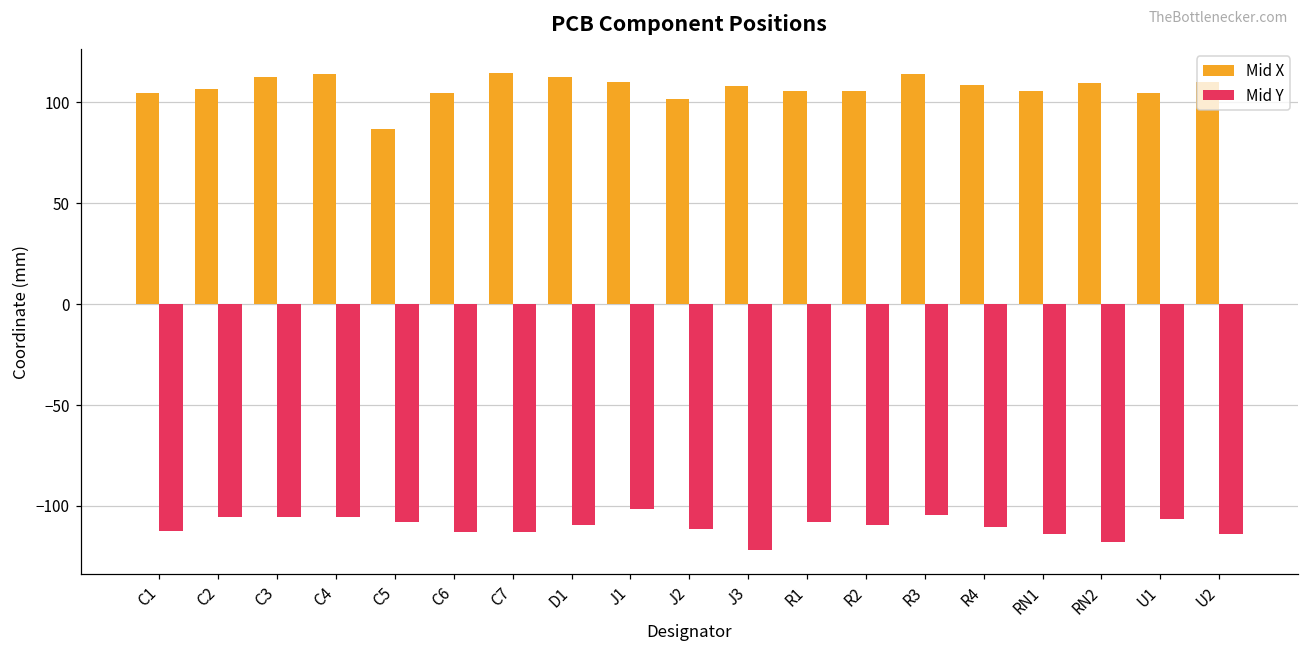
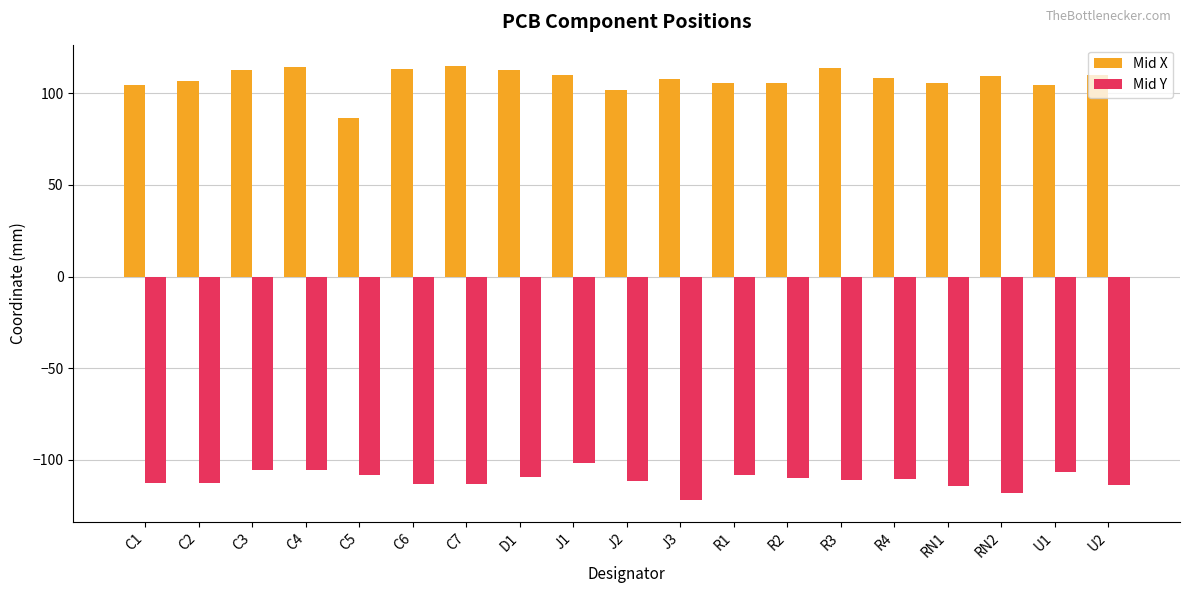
Mid Y, C2: -106 -> -112
Mid X, C6: 104 -> 113
Mid Y, R3: -105 -> -111
